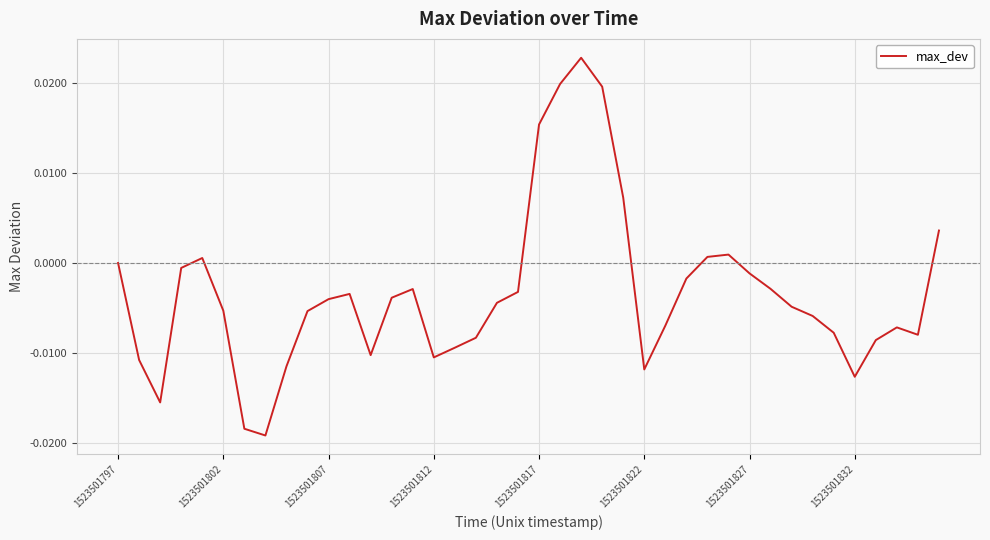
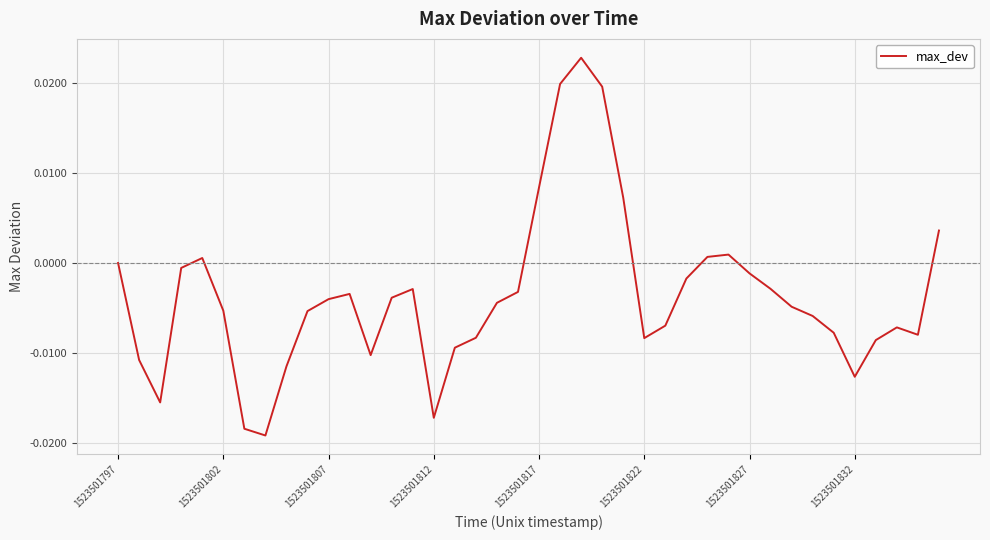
1523501812: -0.010 -> -0.017
1523501817: 0.015 -> 0.008
1523501822: -0.012 -> -0.008
